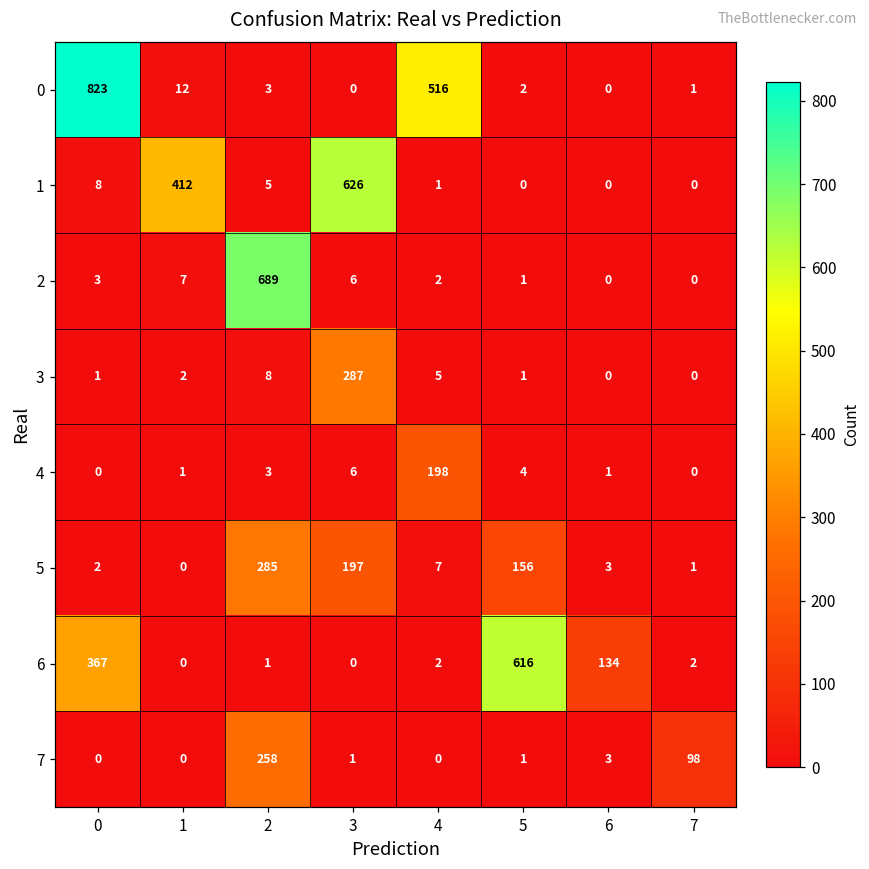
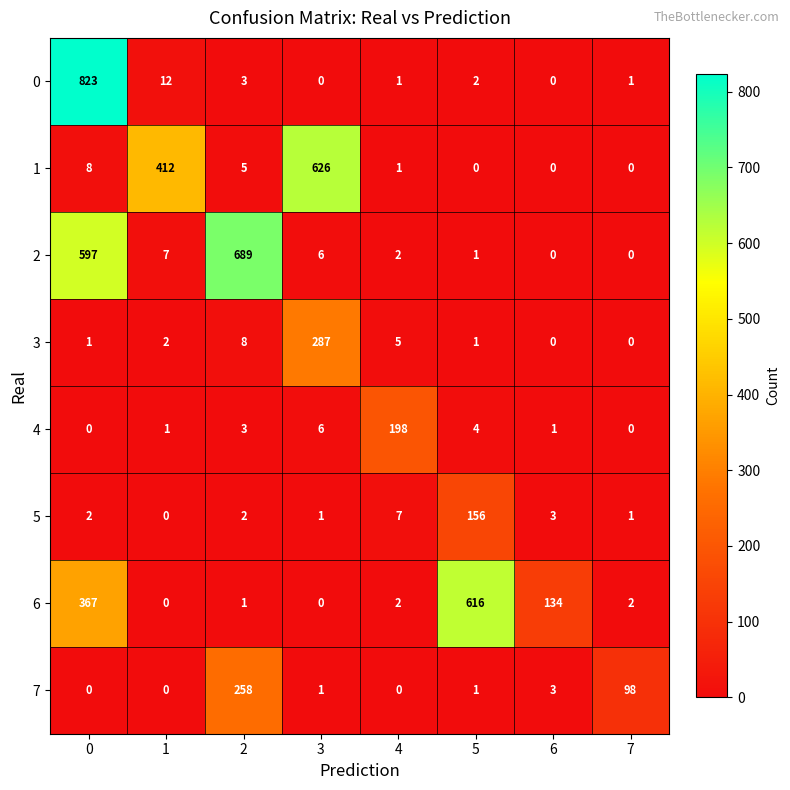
0, 4: 516 -> 1
2, 0: 3 -> 597
5, 2: 285 -> 2
5, 3: 197 -> 1
